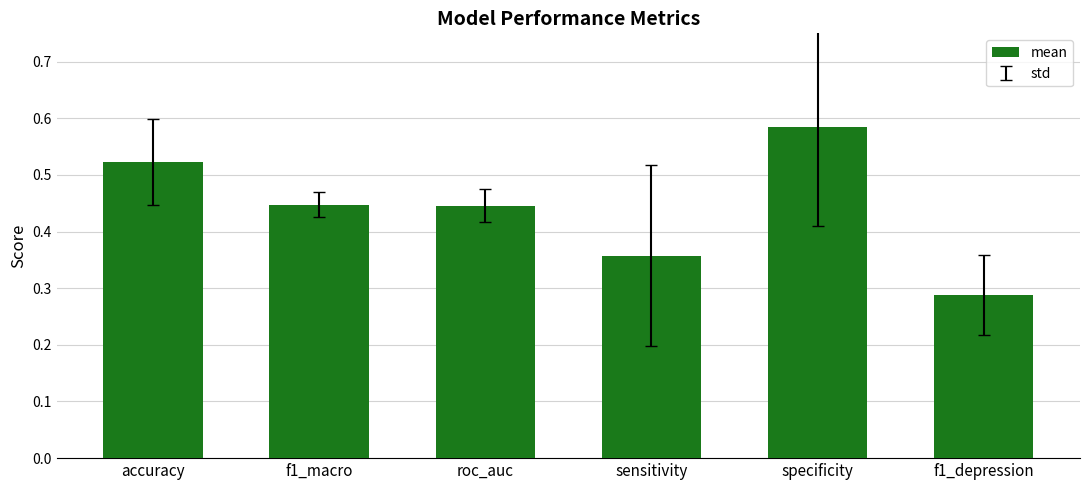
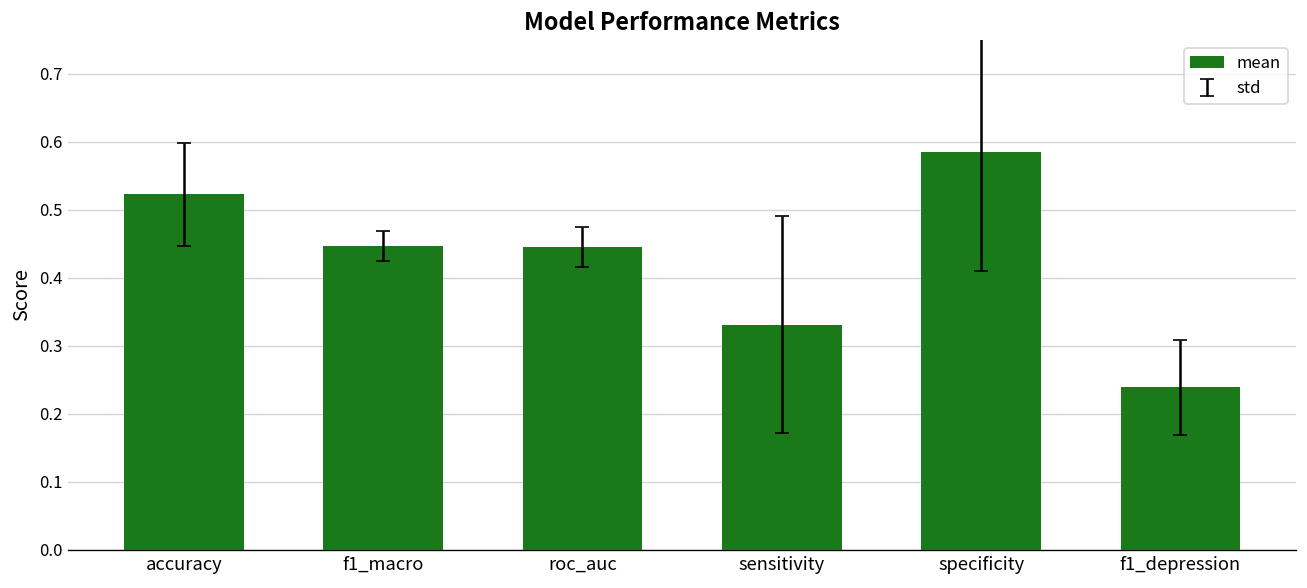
mean, sensitivity: 0.36 -> 0.33
mean, f1_depression: 0.29 -> 0.24
